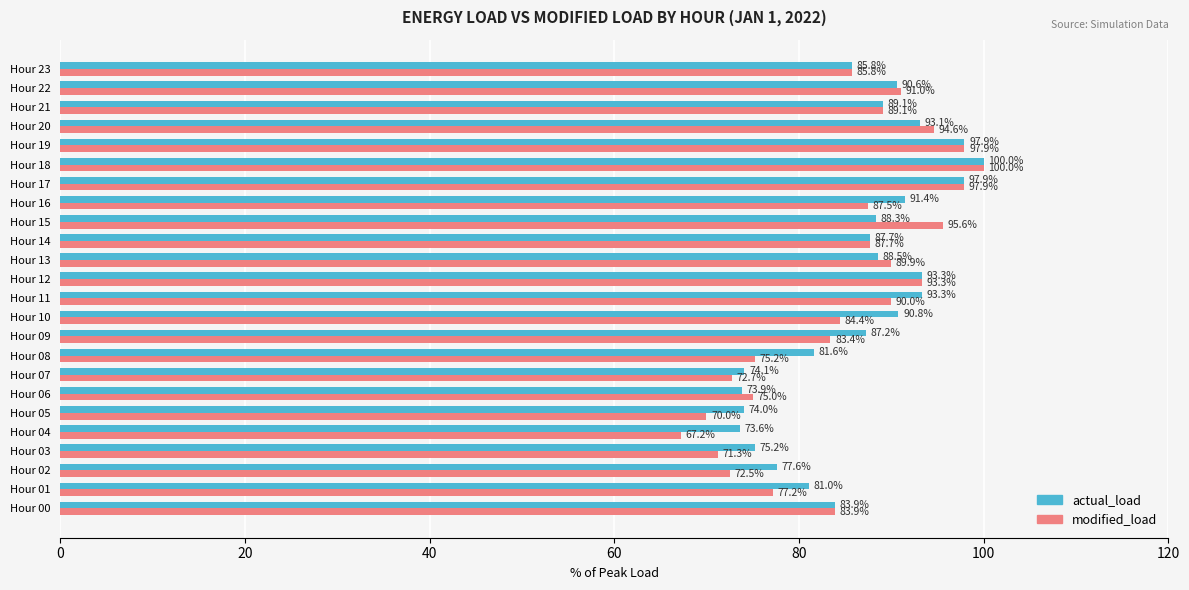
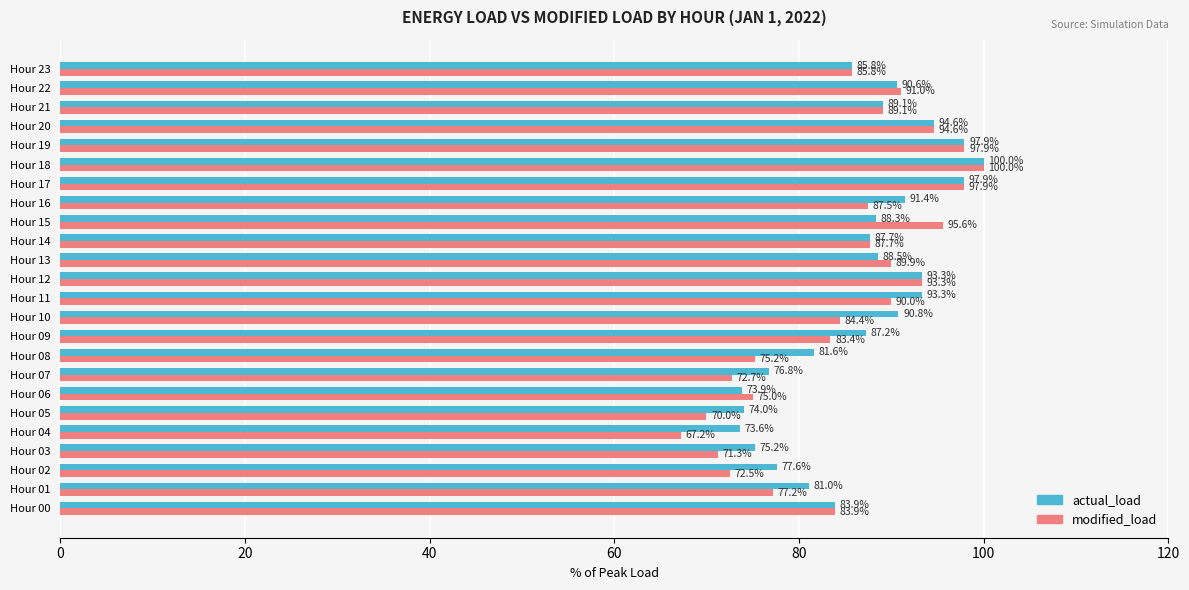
actual_load, Hour 20: 93.1% -> 94.6%
actual_load, Hour 07: 74.1% -> 76.8%
